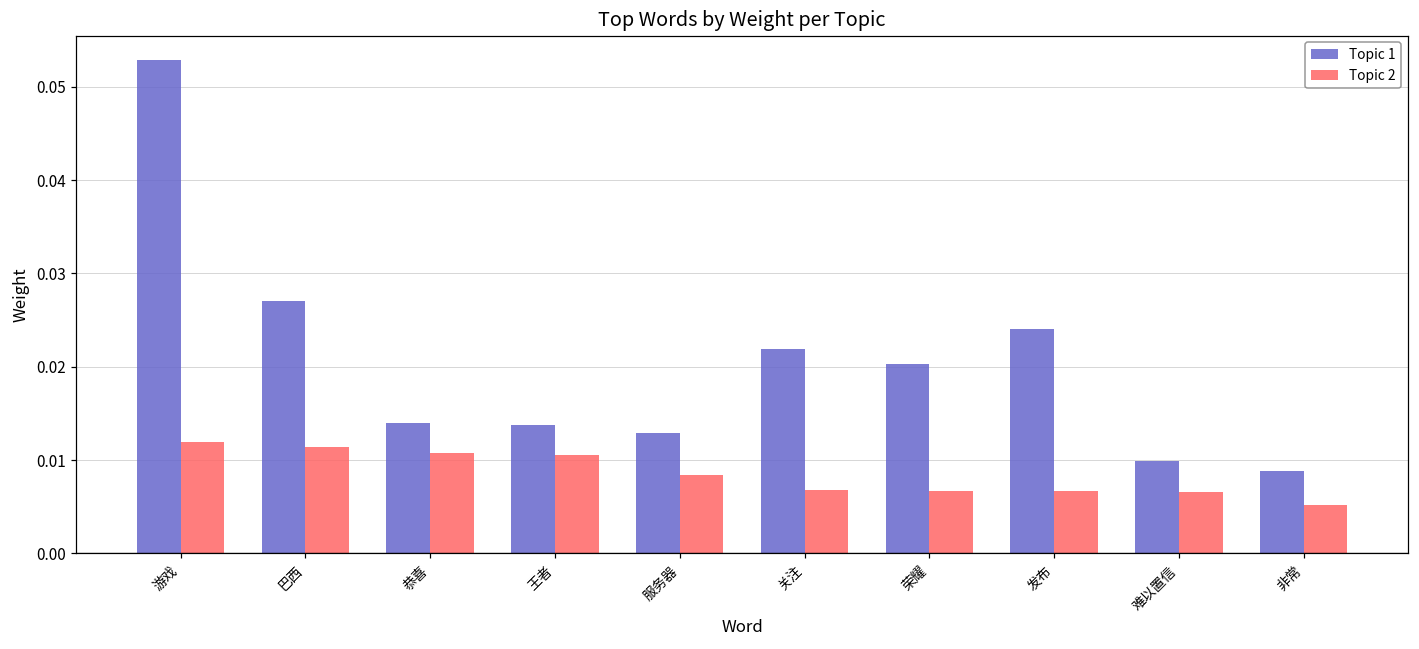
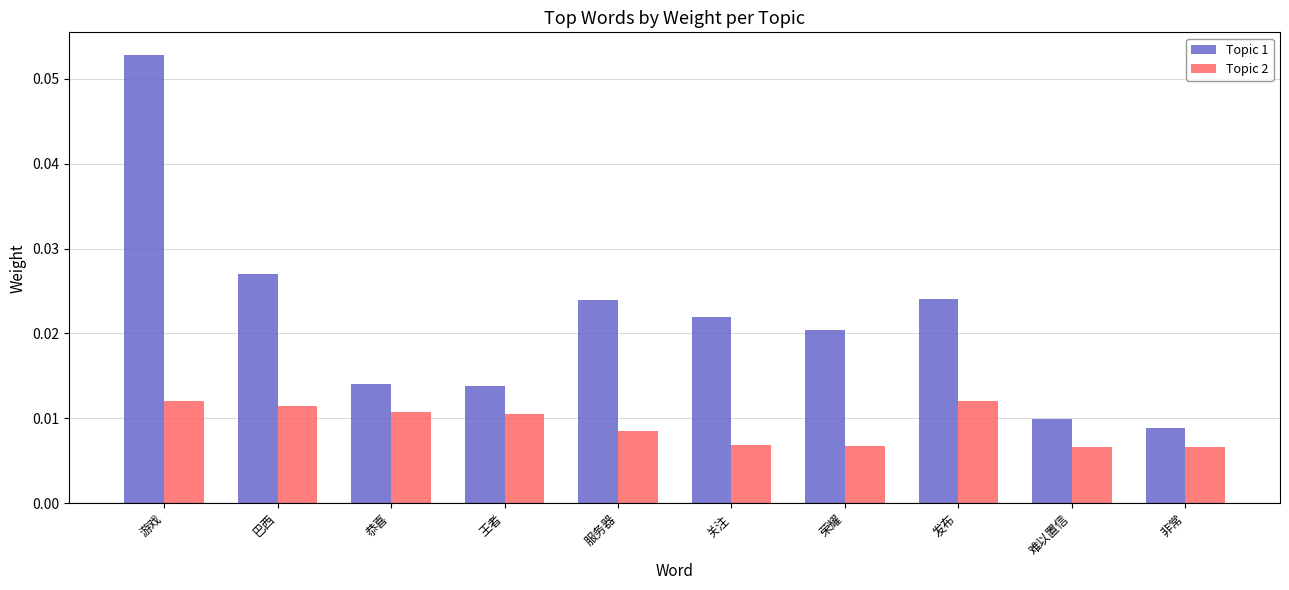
Topic 1, 服务器: 0.013 -> 0.024
Topic 2, 发布: 0.007 -> 0.012
Topic 2, 非常: 0.005 -> 0.007
